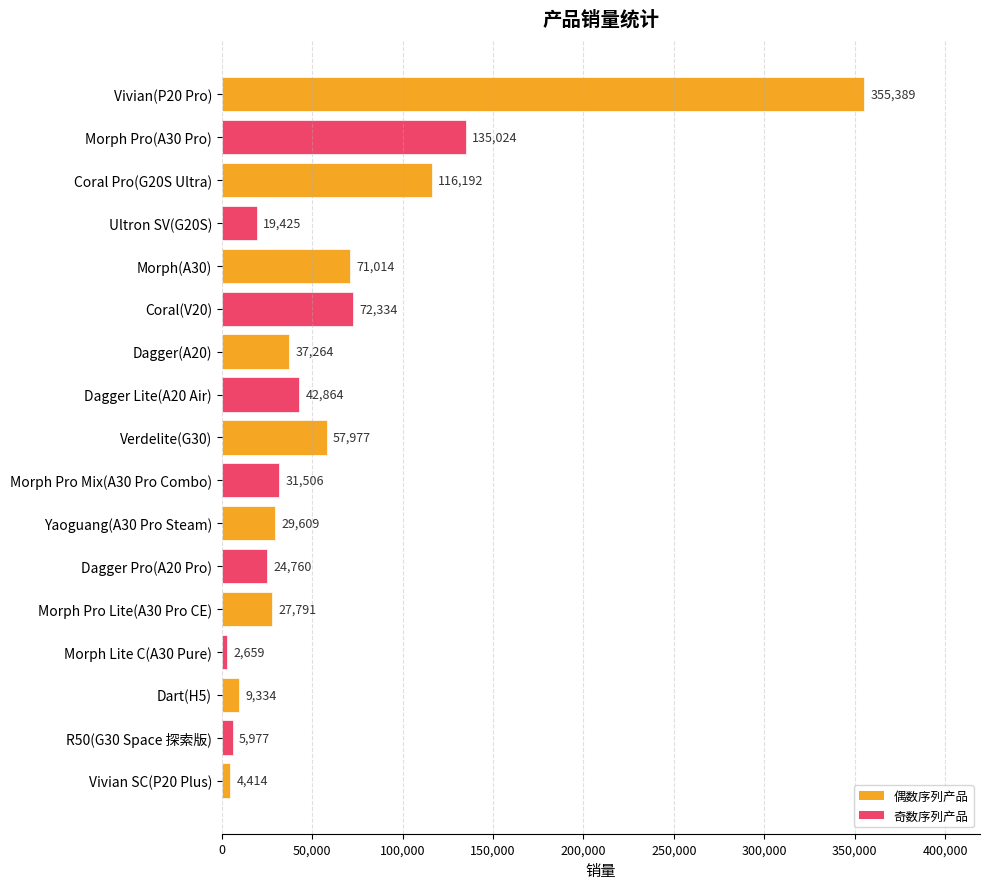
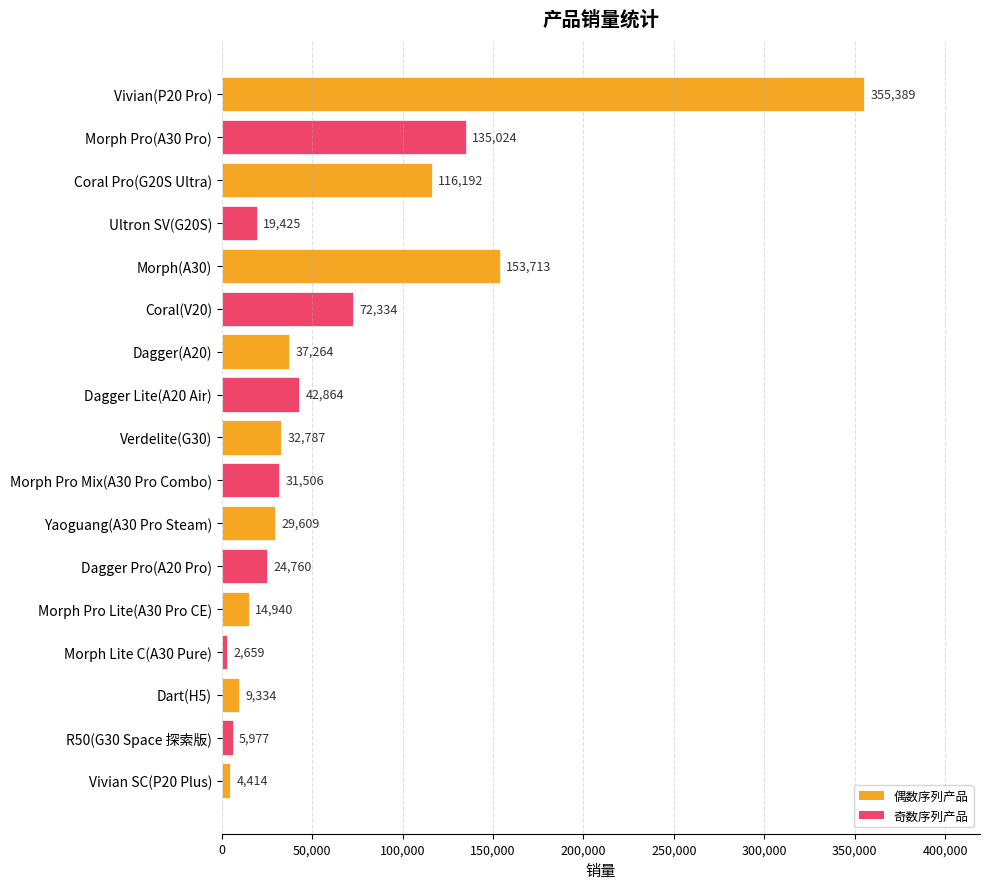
Morph(A30): 71,014 -> 153,713
Verdelite(G30): 57,977 -> 32,787
Morph Pro Lite(A30 Pro CE): 27,791 -> 14,940
